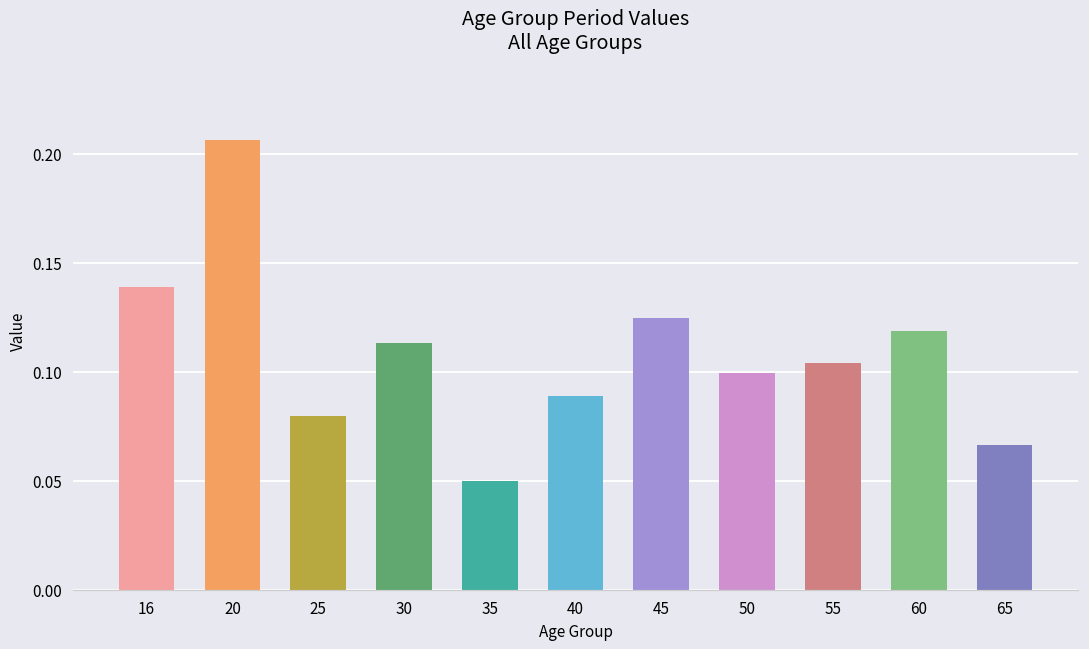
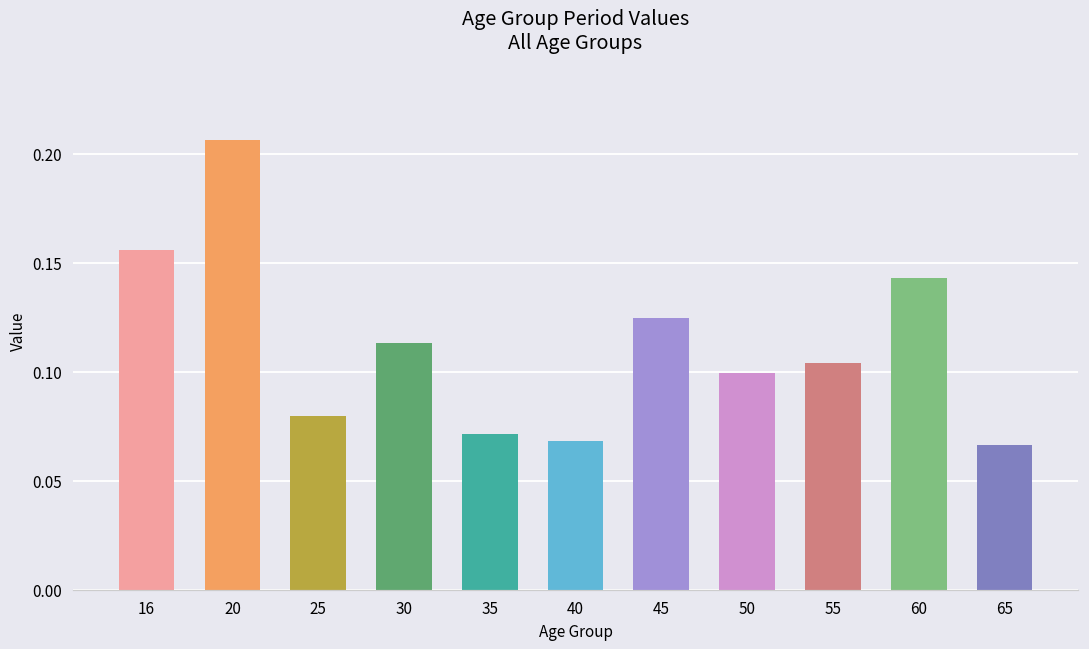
16: 0.139 -> 0.156
35: 0.050 -> 0.072
40: 0.089 -> 0.069
60: 0.119 -> 0.143
